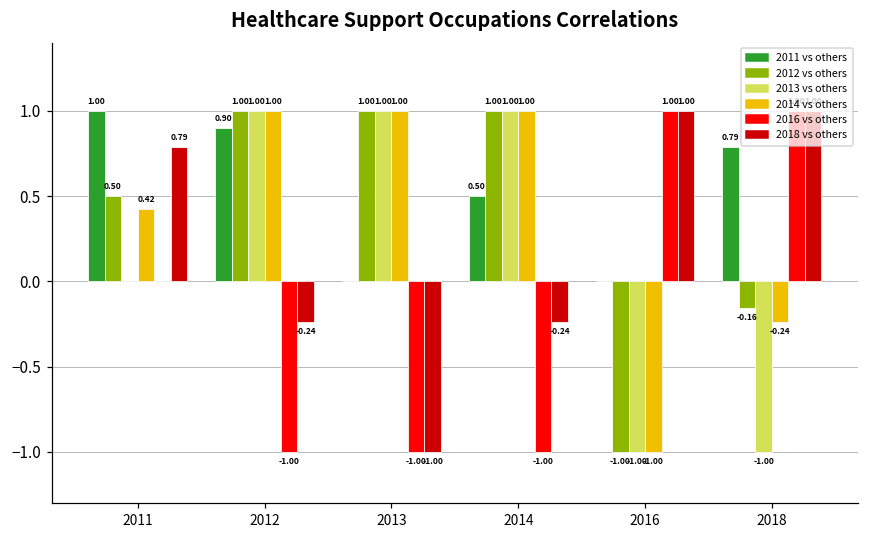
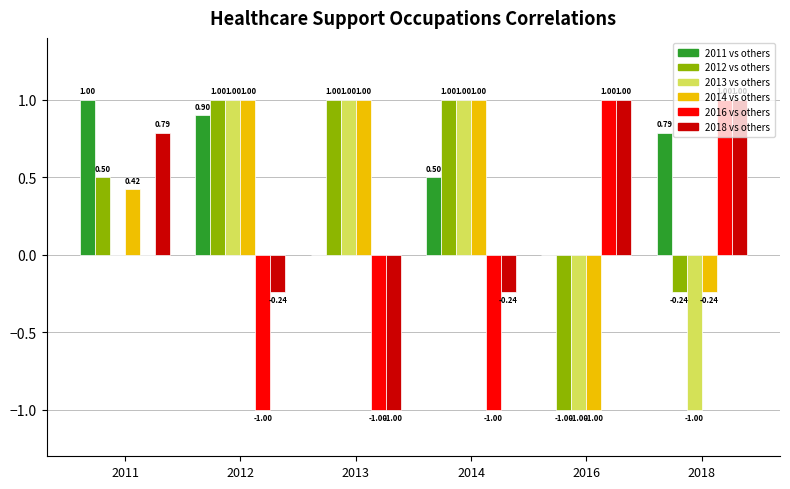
2012 vs others, 2018: -0.16 -> -0.24
